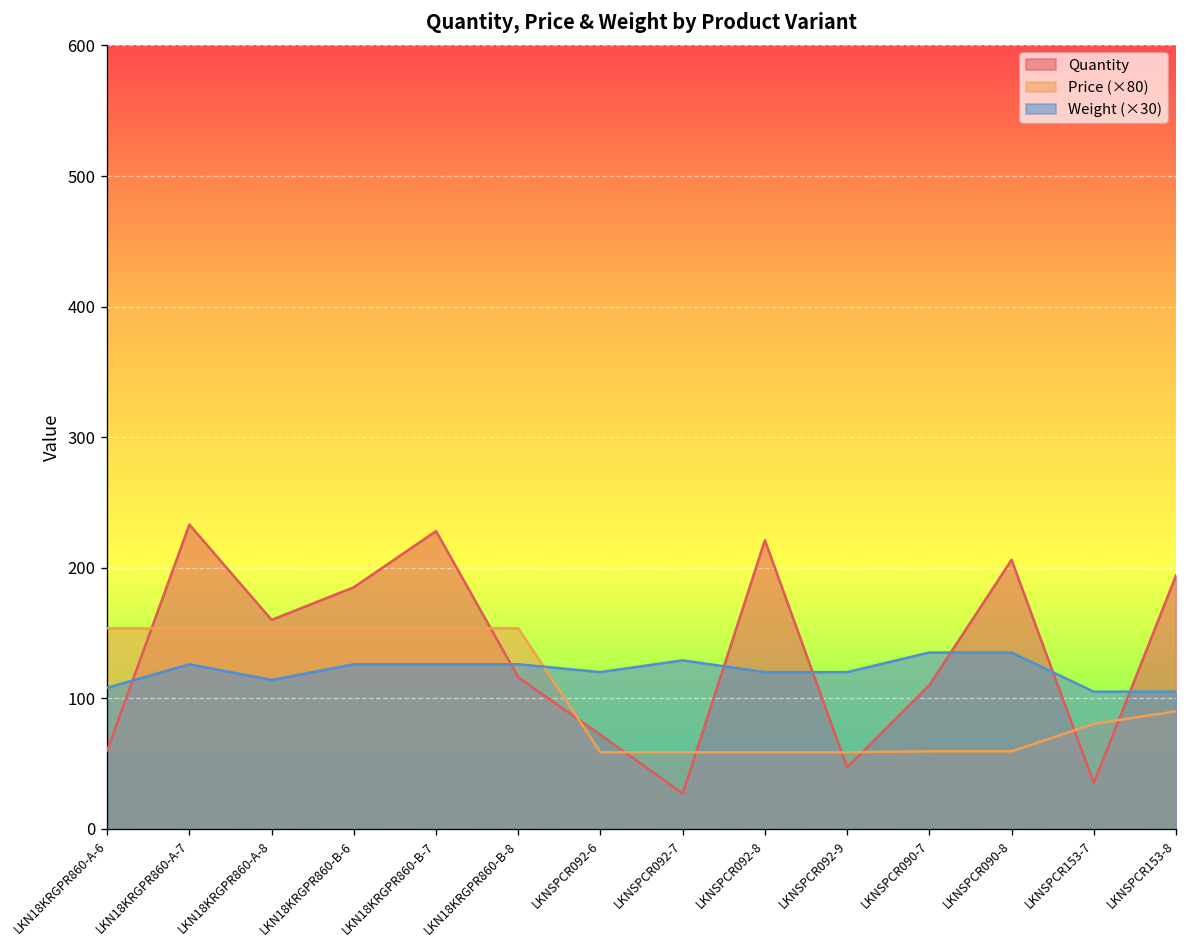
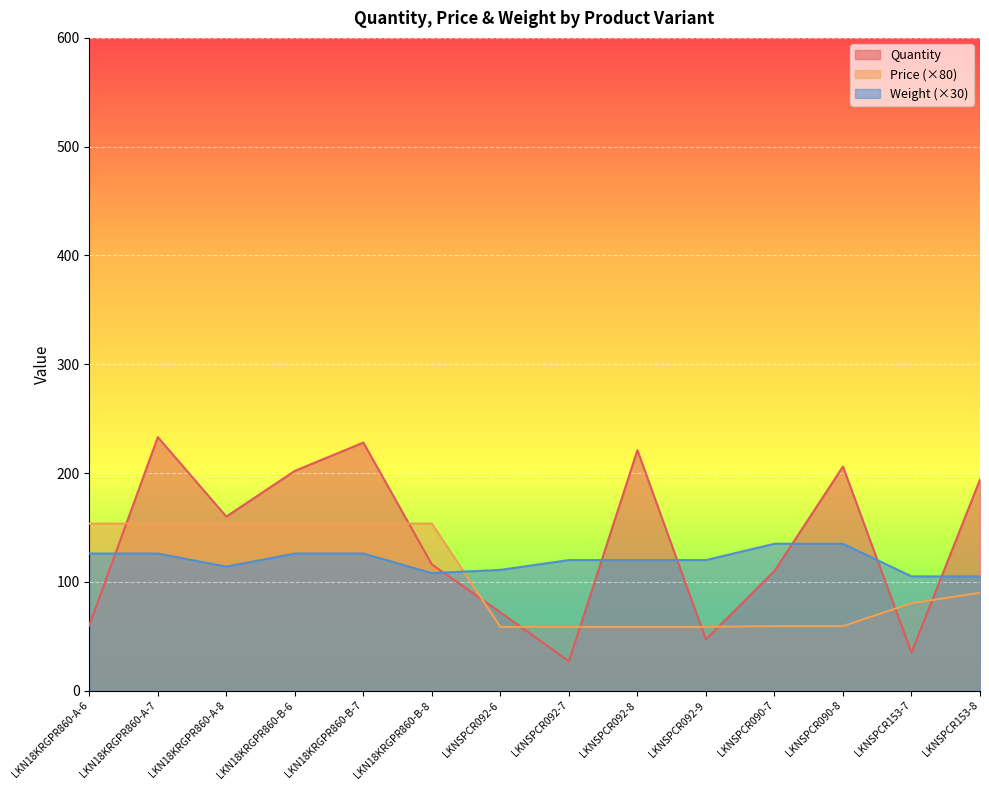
Weight (×30), LKN18KRGPR860-A-6: 108 -> 126
Quantity, LKN18KRGPR860-B-6: 185 -> 202
Weight (×30), LKN18KRGPR860-B-8: 126 -> 108
Weight (×30), LKNSPCR092-6: 120 -> 111
Weight (×30), LKNSPCR092-7: 129 -> 120
